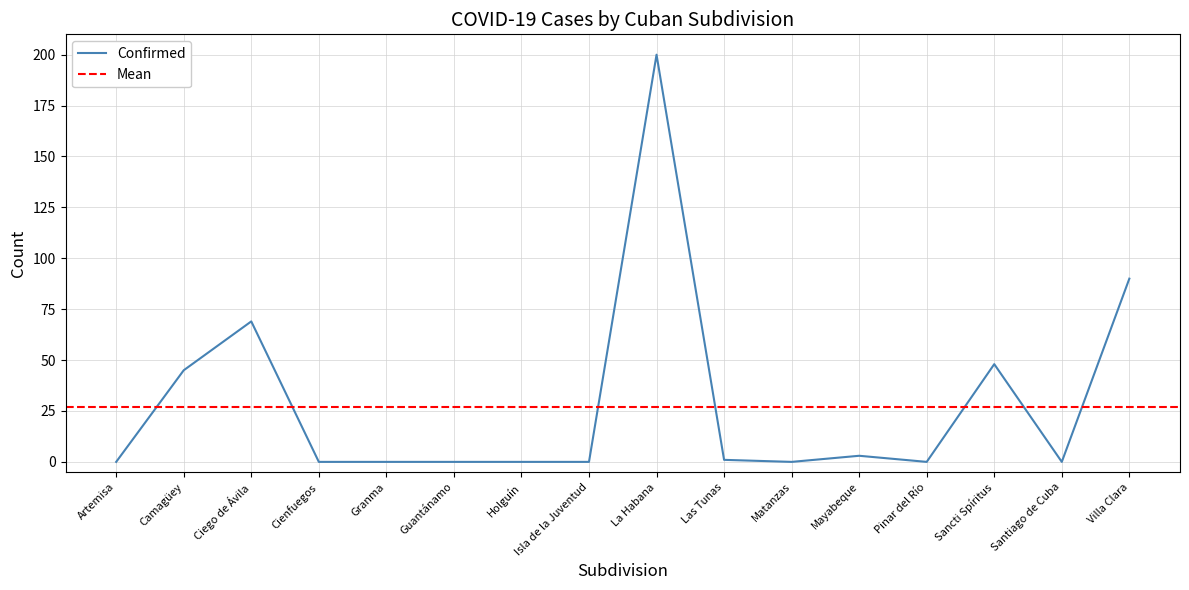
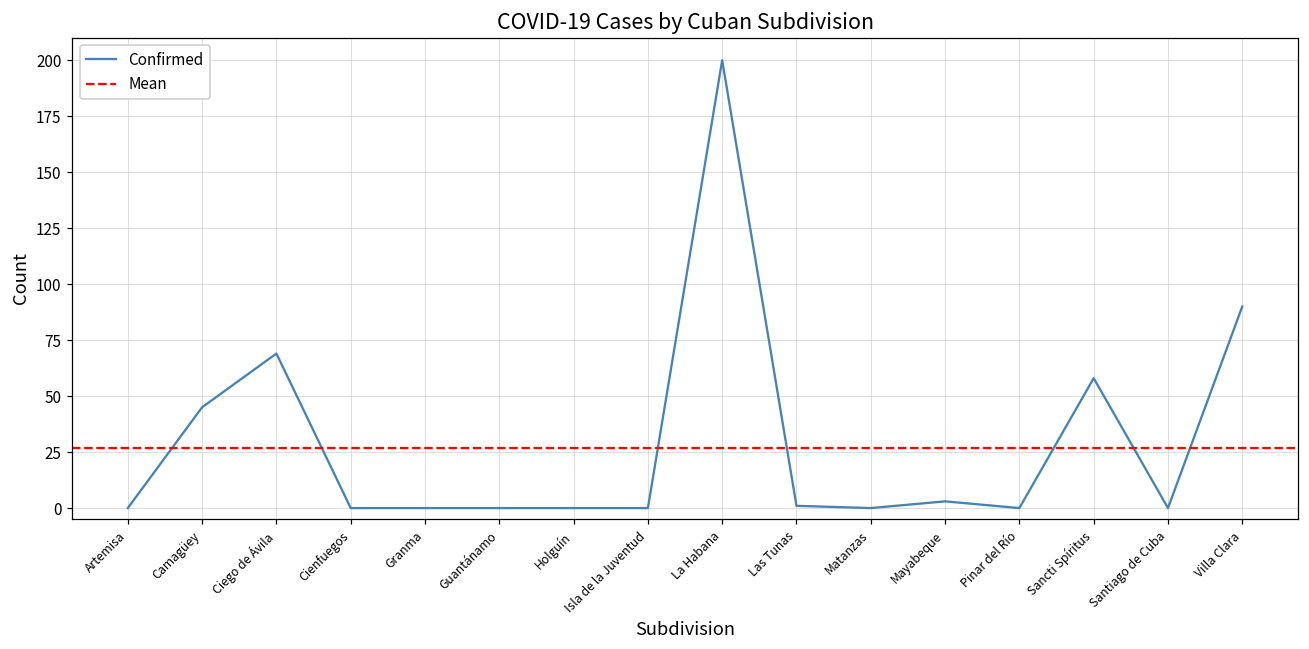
Sancti Spíritus: 48 -> 58
